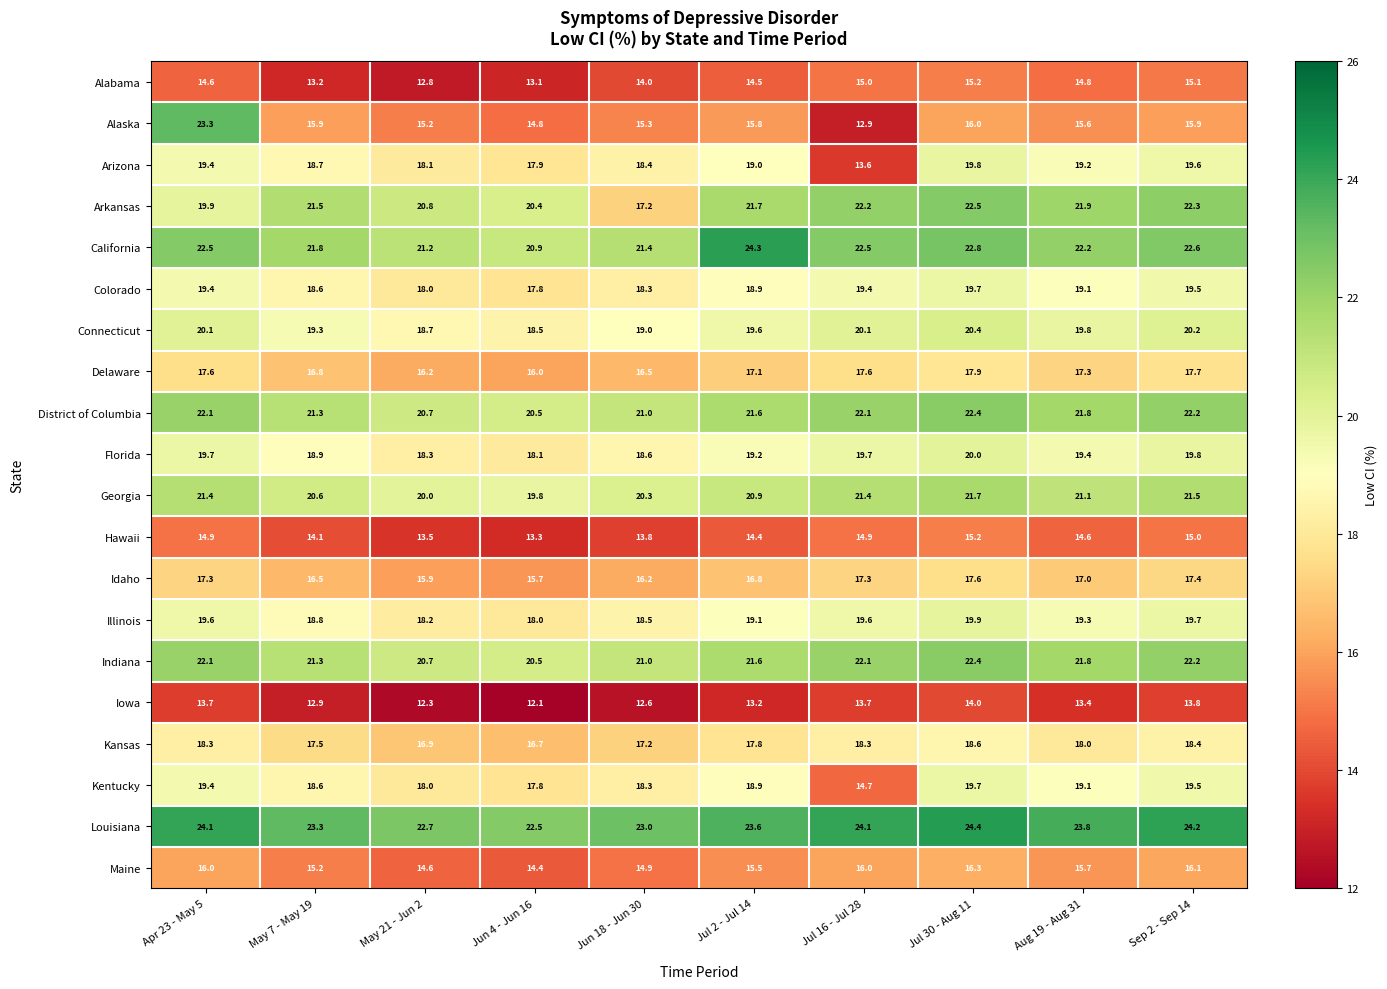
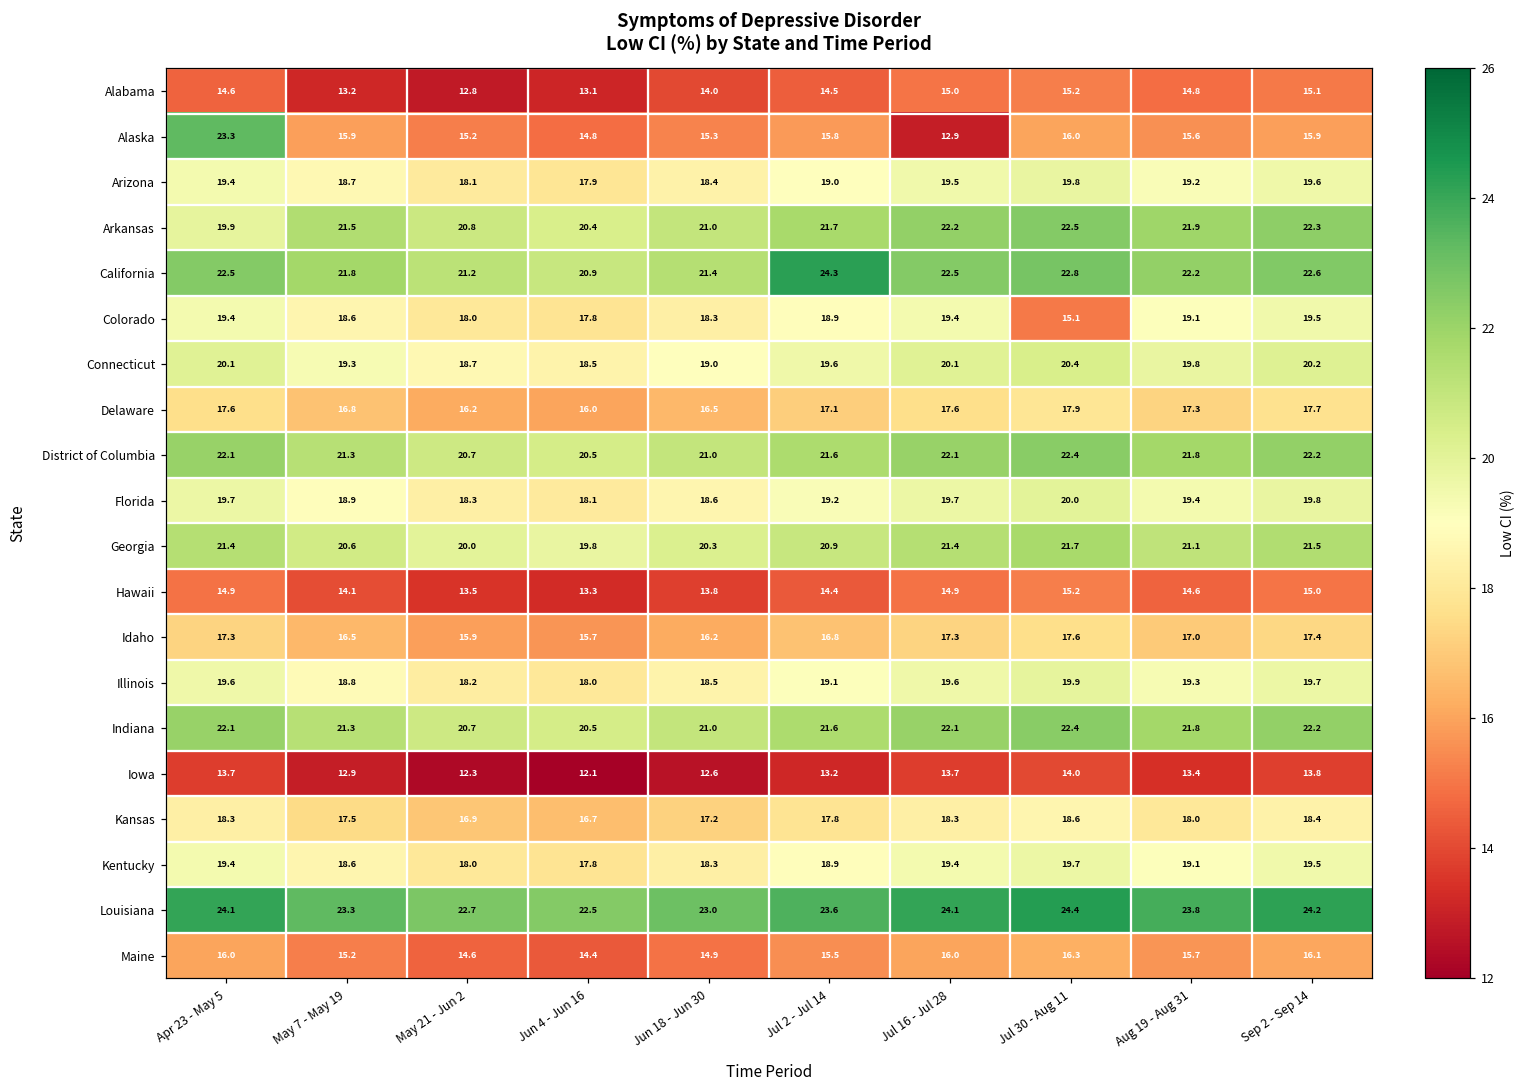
Arizona, Jul 16 - Jul 28: 13.6 -> 19.5
Arkansas, Jun 18 - Jun 30: 17.2 -> 21.0
Colorado, Jul 30 - Aug 11: 19.7 -> 15.1
Kentucky, Jul 16 - Jul 28: 14.7 -> 19.4
